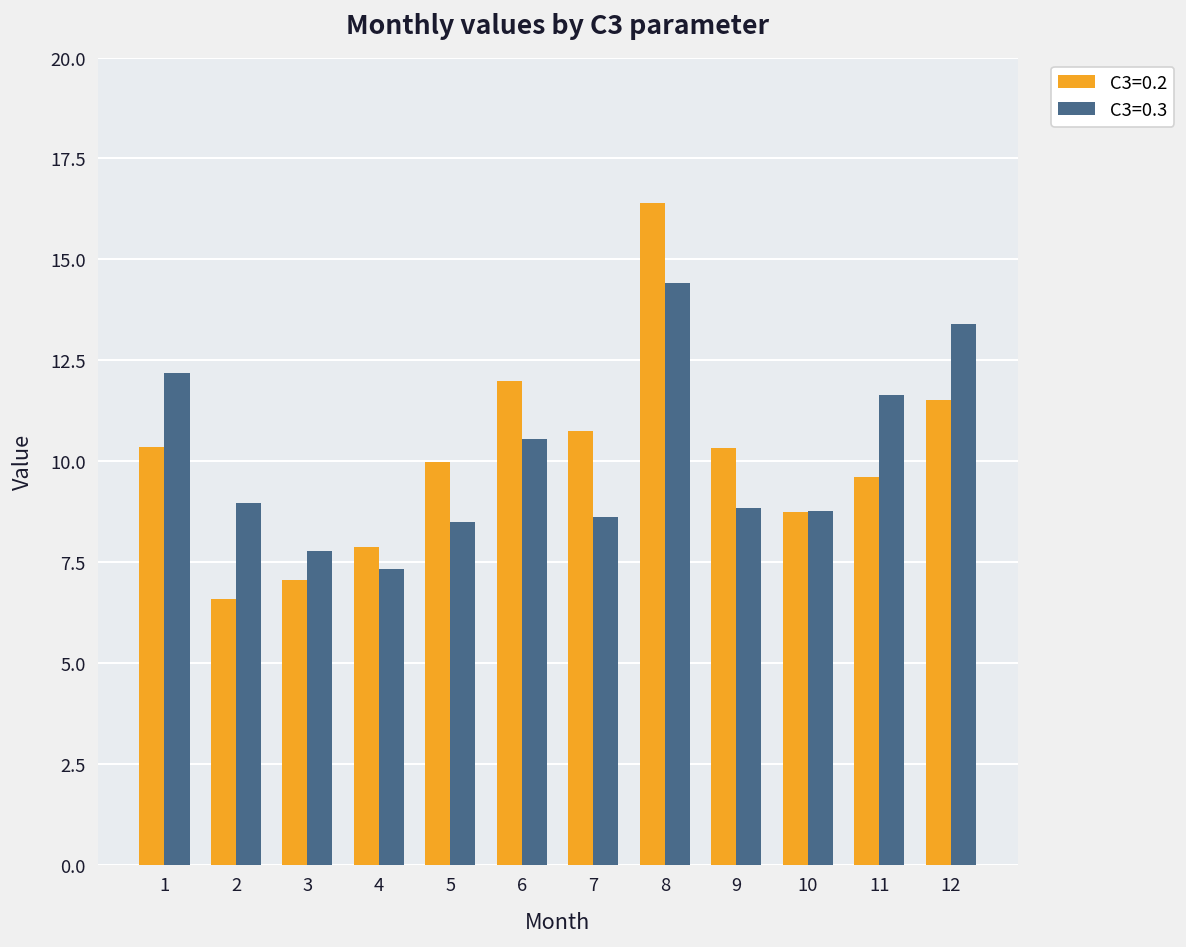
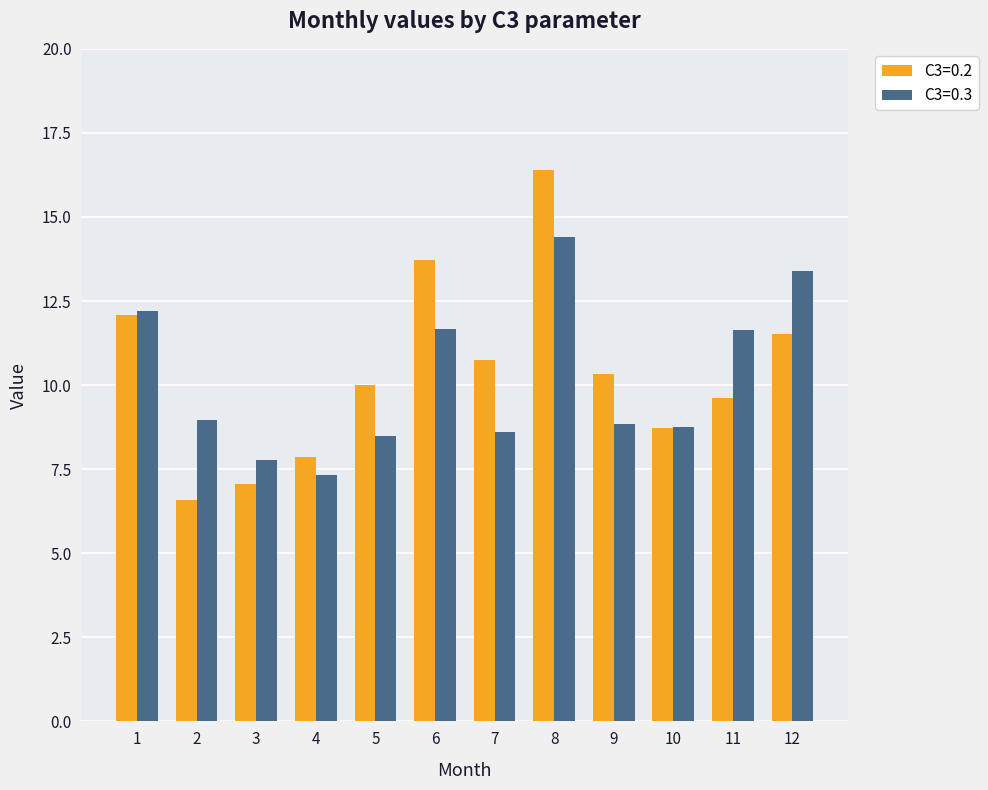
C3=0.2, 1: 10.3 -> 12.1
C3=0.2, 6: 12.0 -> 13.7
C3=0.3, 6: 10.6 -> 11.7
